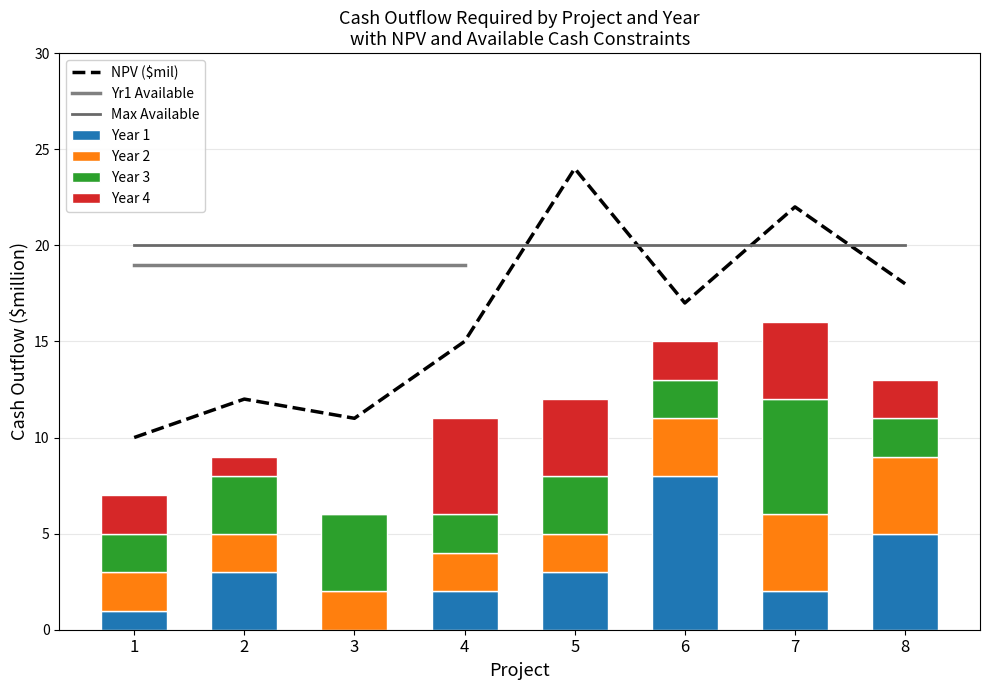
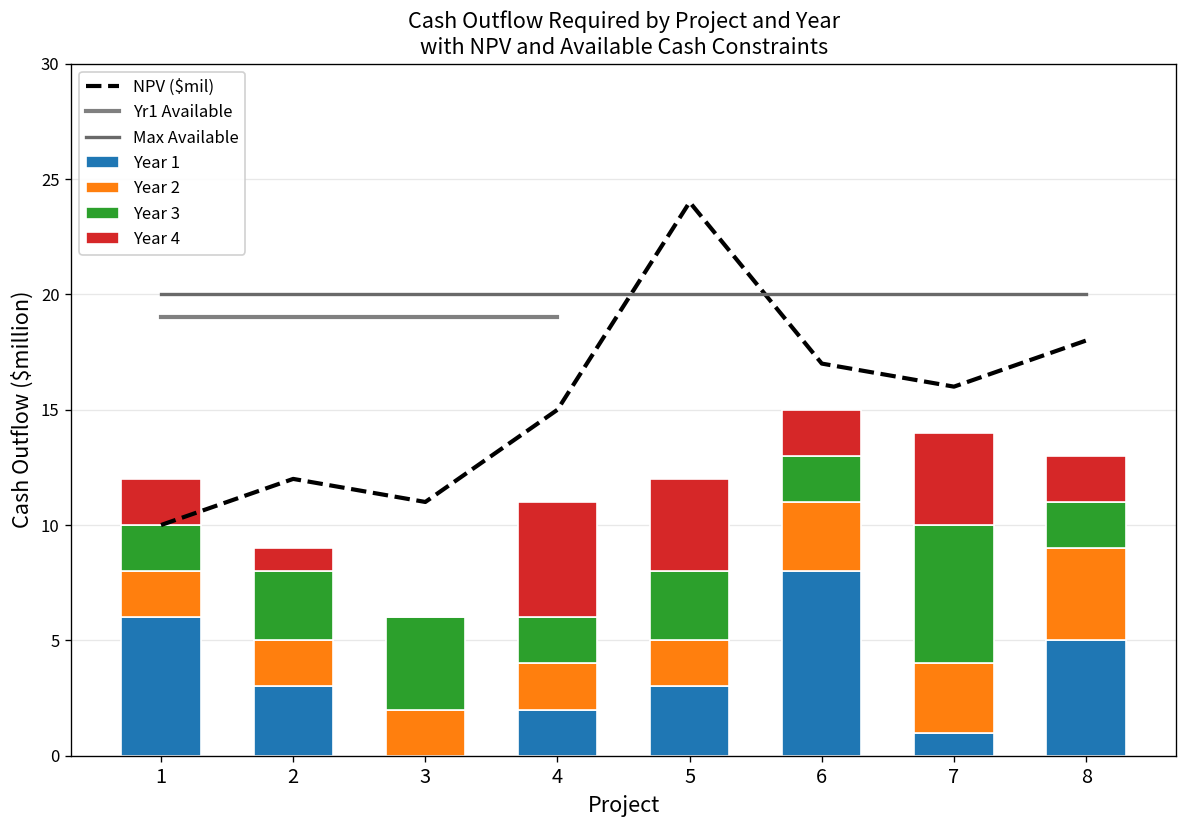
Year 1, 1: 1 -> 6
NPV ($mil), 7: 22 -> 16
Year 1, 7: 2 -> 1
Year 2, 7: 4 -> 3
